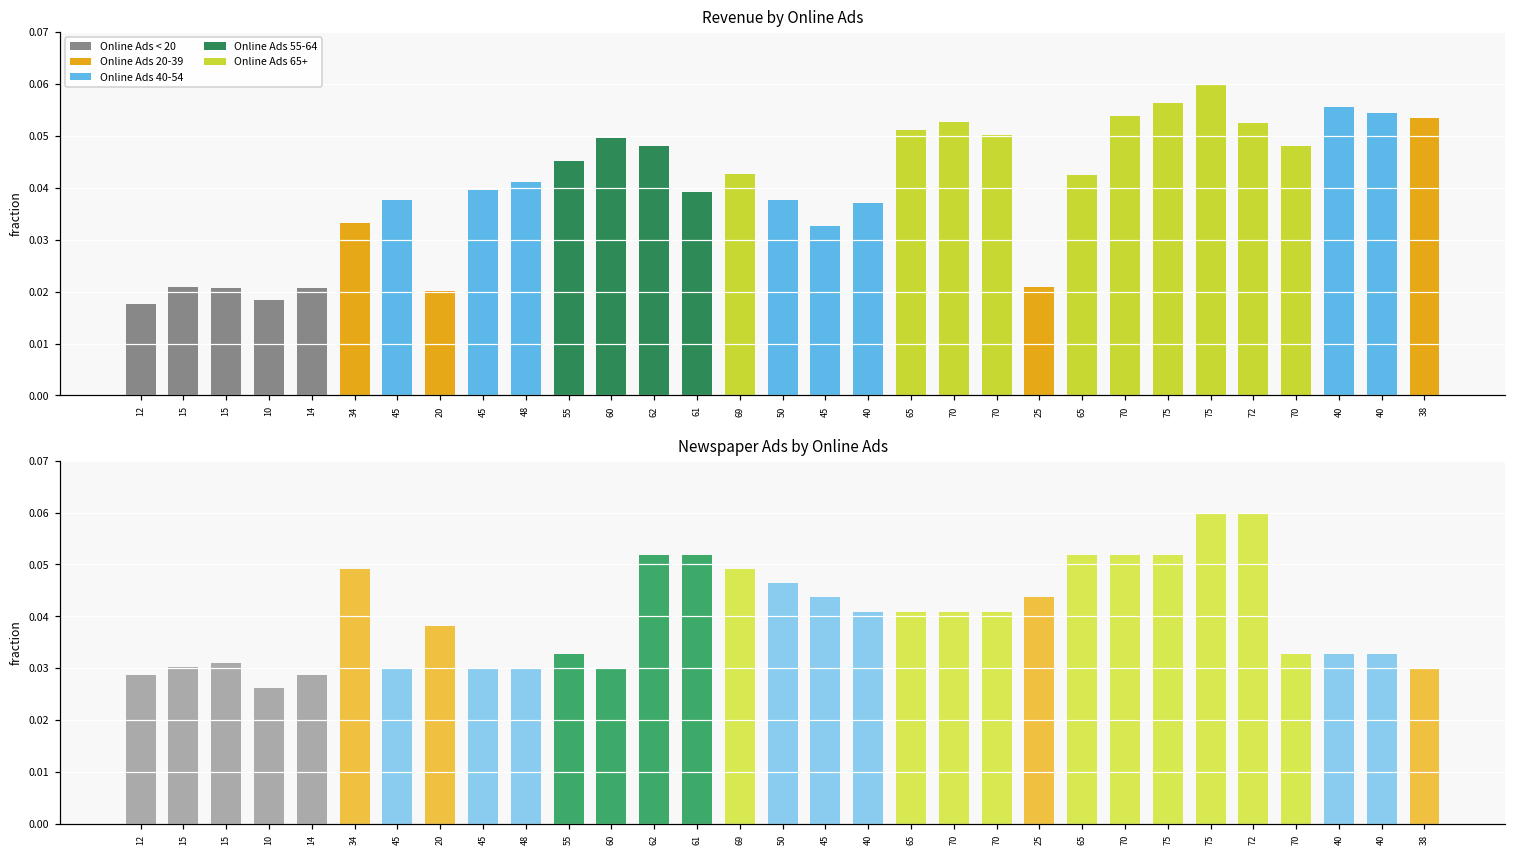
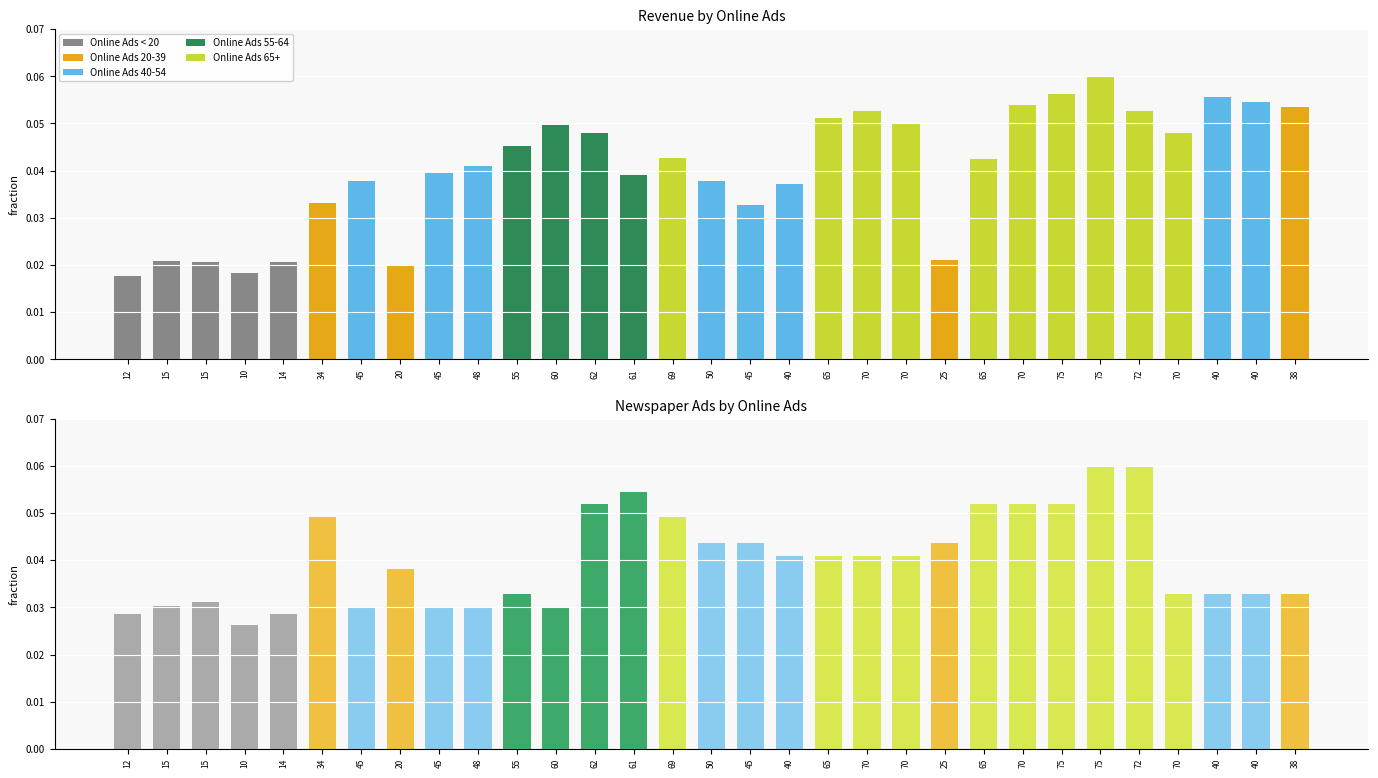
Newspaper Ads by Online Ads, 61: 0.052 -> 0.055
Newspaper Ads by Online Ads, 50: 0.046 -> 0.044
Newspaper Ads by Online Ads, 38: 0.030 -> 0.033
